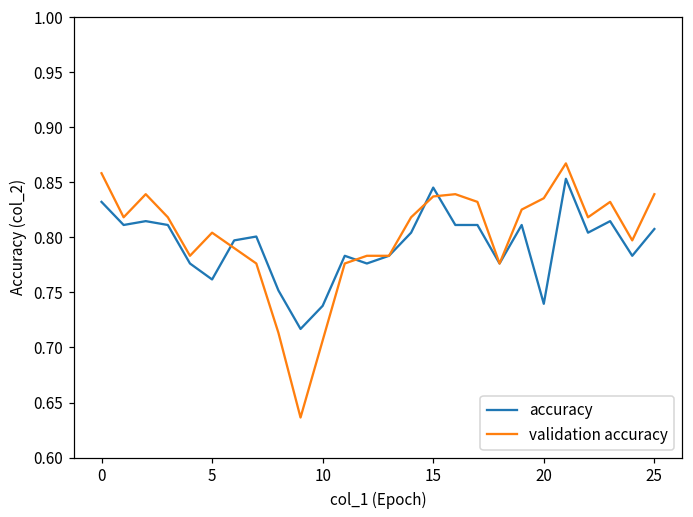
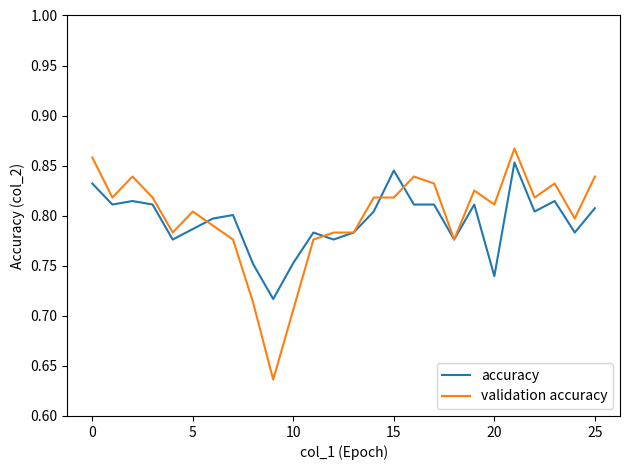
accuracy, 5: 0.762 -> 0.787
accuracy, 10: 0.738 -> 0.753
validation accuracy, 15: 0.837 -> 0.818
validation accuracy, 20: 0.835 -> 0.811
